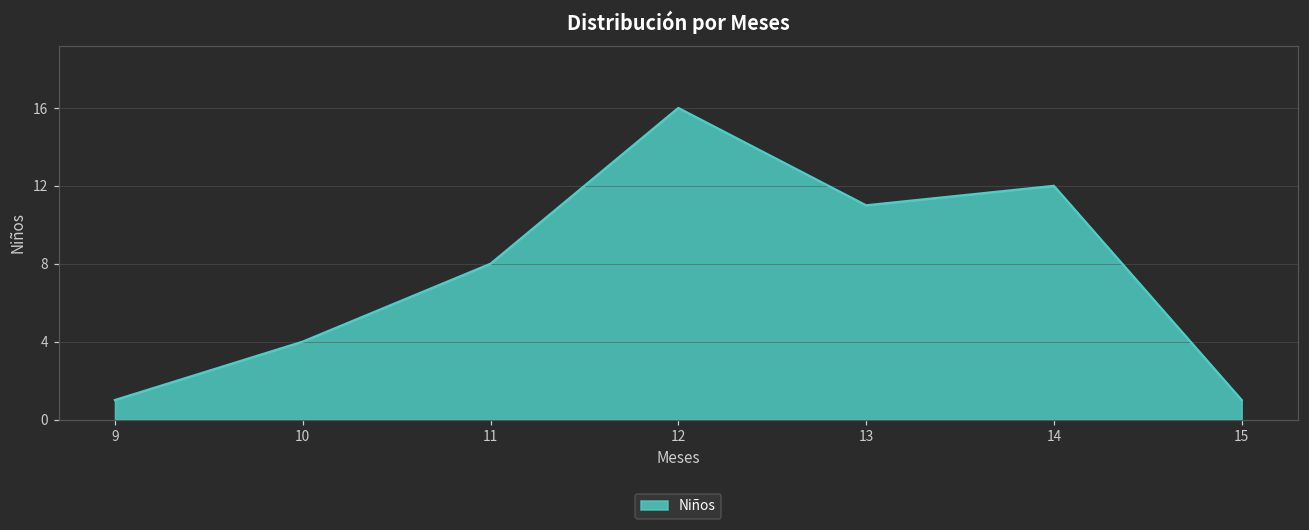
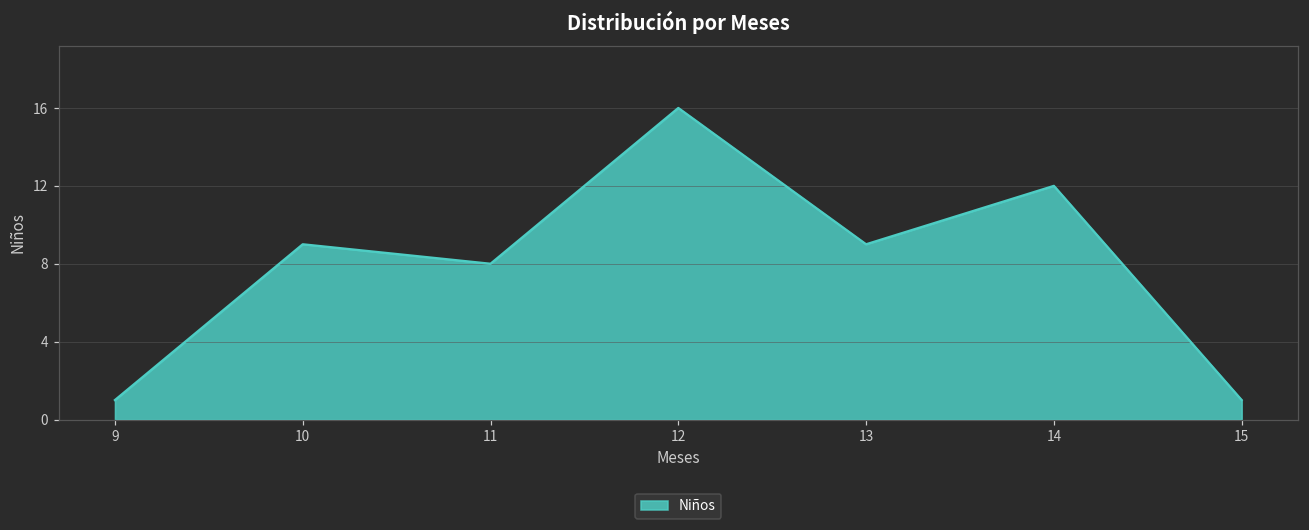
10: 4 -> 9
13: 11 -> 9
